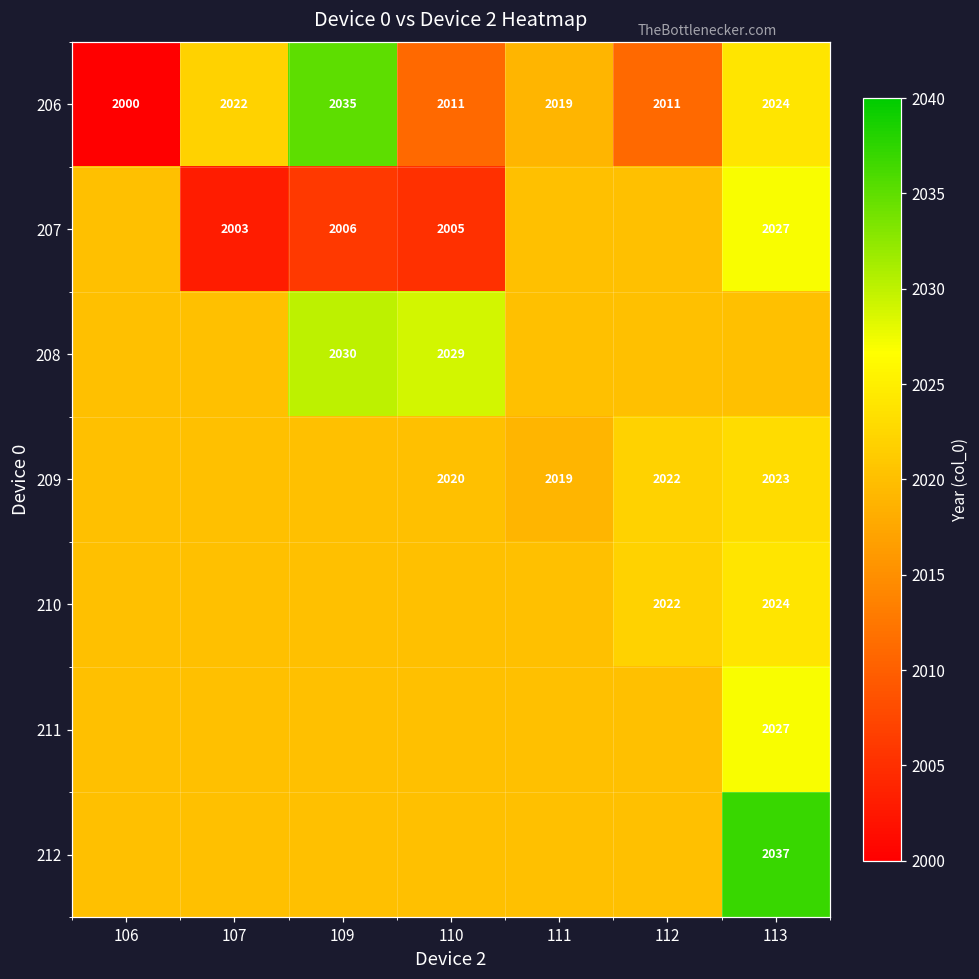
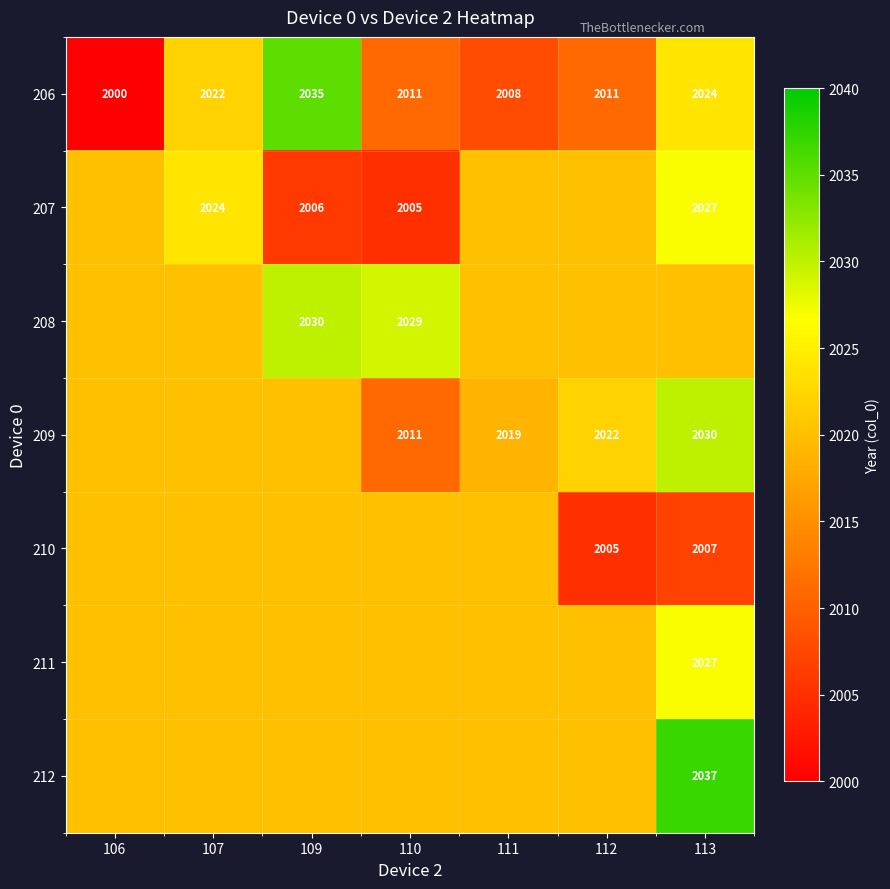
206, 111: 2019 -> 2008
207, 107: 2003 -> 2024
209, 110: 2020 -> 2011
209, 113: 2023 -> 2030
210, 112: 2022 -> 2005
210, 113: 2024 -> 2007
